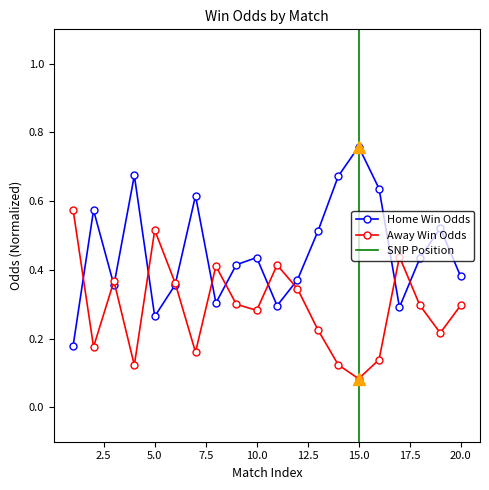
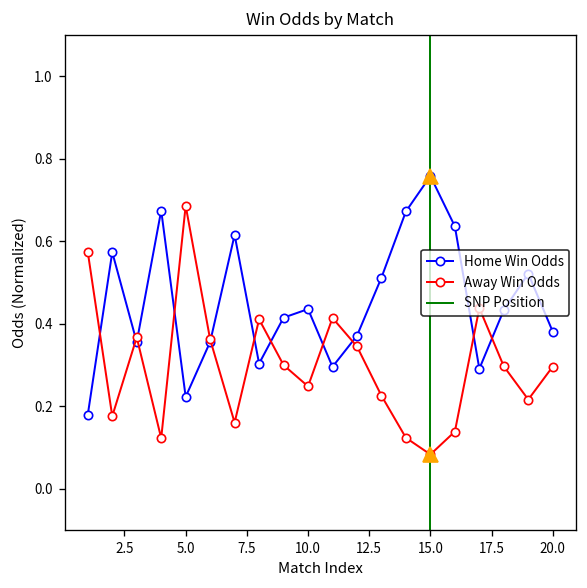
Home Win Odds, 5.0: 0.26 -> 0.22
Away Win Odds, 5.0: 0.52 -> 0.69
Away Win Odds, 10.0: 0.28 -> 0.25
